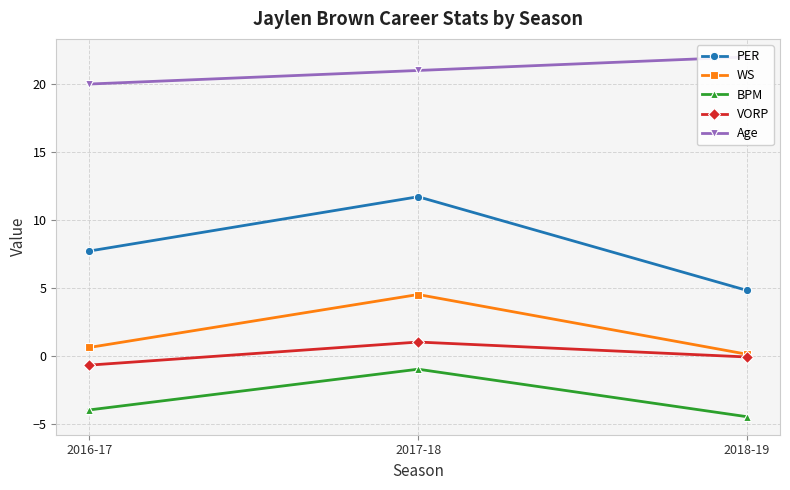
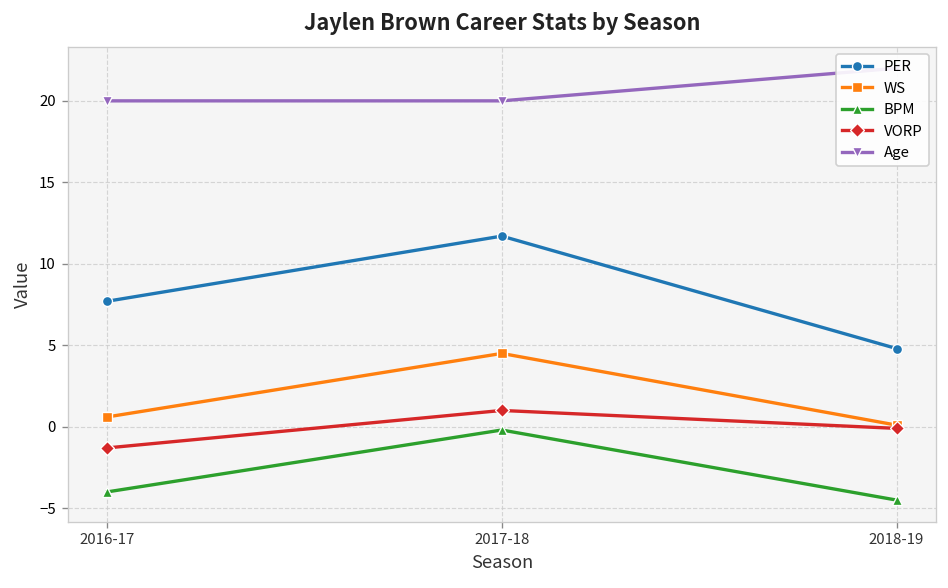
VORP, 2016-17: -0.7 -> -1.3
BPM, 2017-18: -1.0 -> -0.2
Age, 2017-18: 21 -> 20
